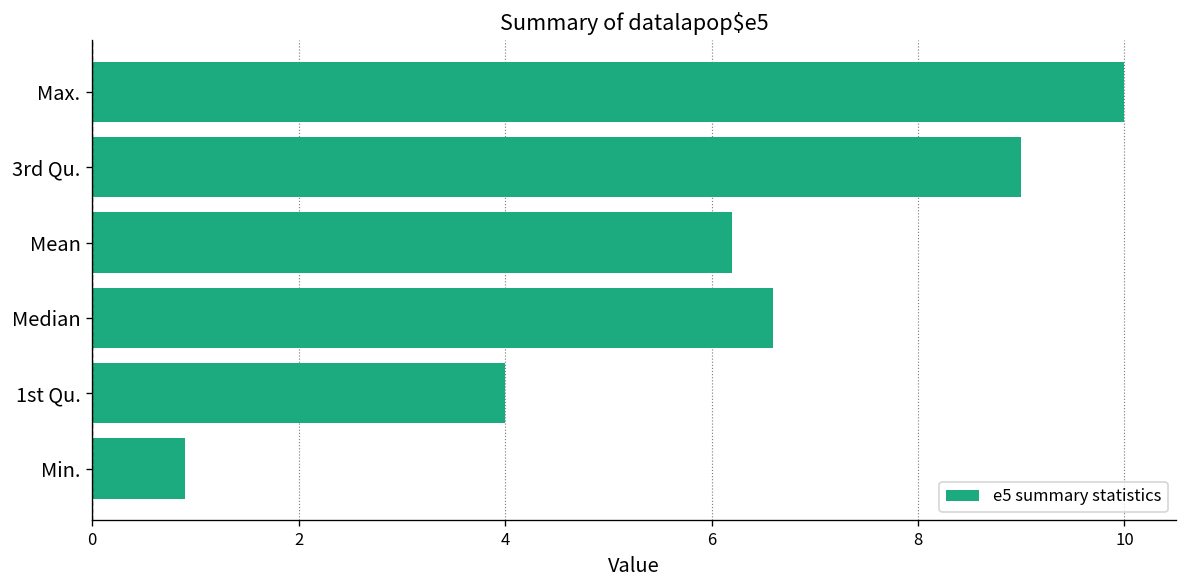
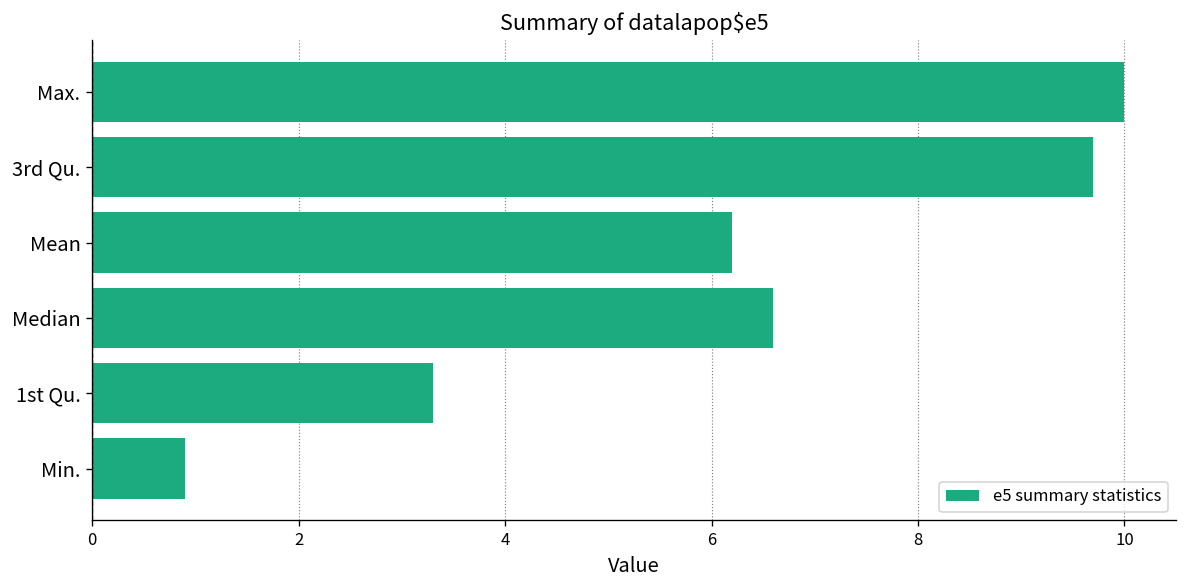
3rd Qu.: 9.0 -> 9.7
1st Qu.: 4.0 -> 3.3
